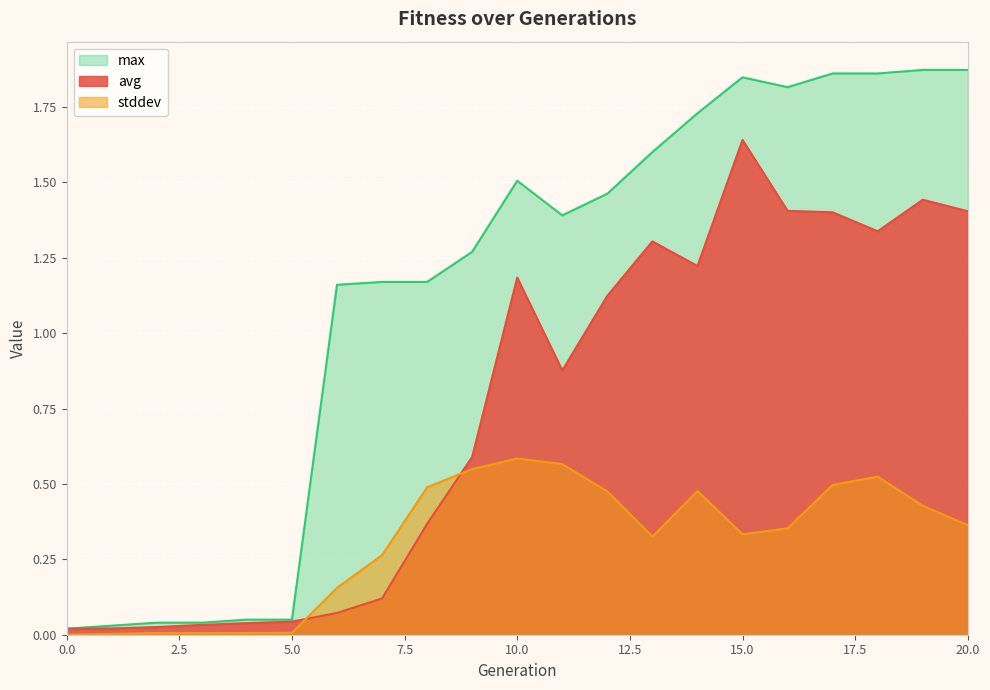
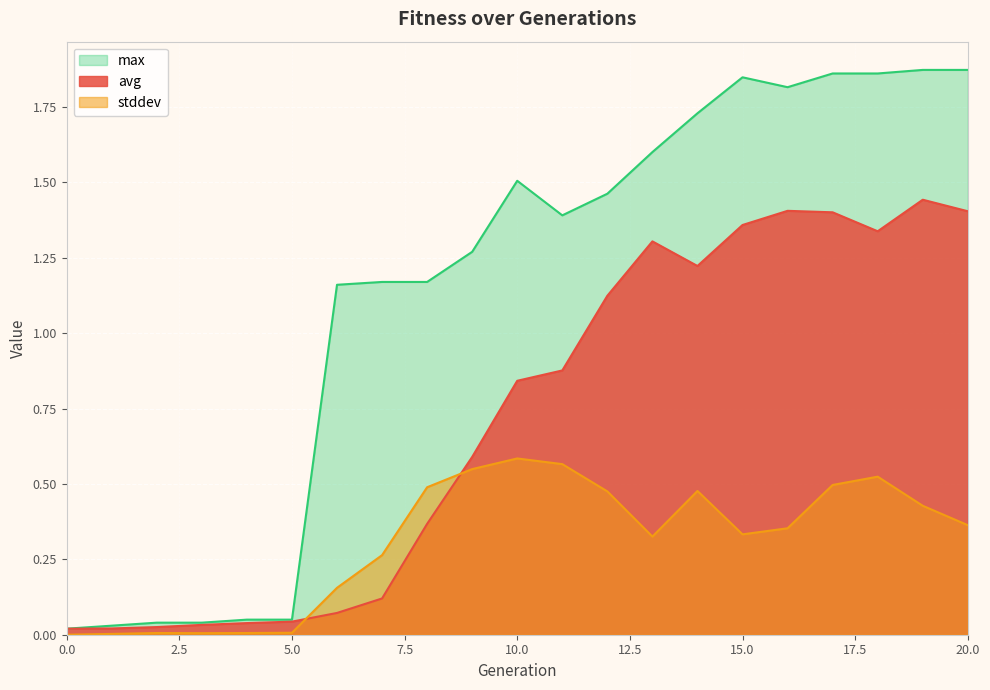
avg, 10.0: 1.18 -> 0.84
avg, 15.0: 1.64 -> 1.36
